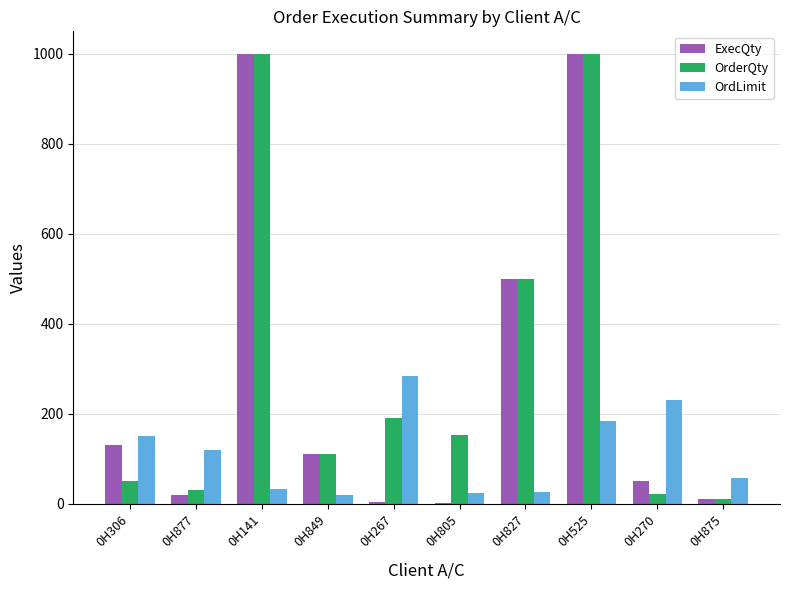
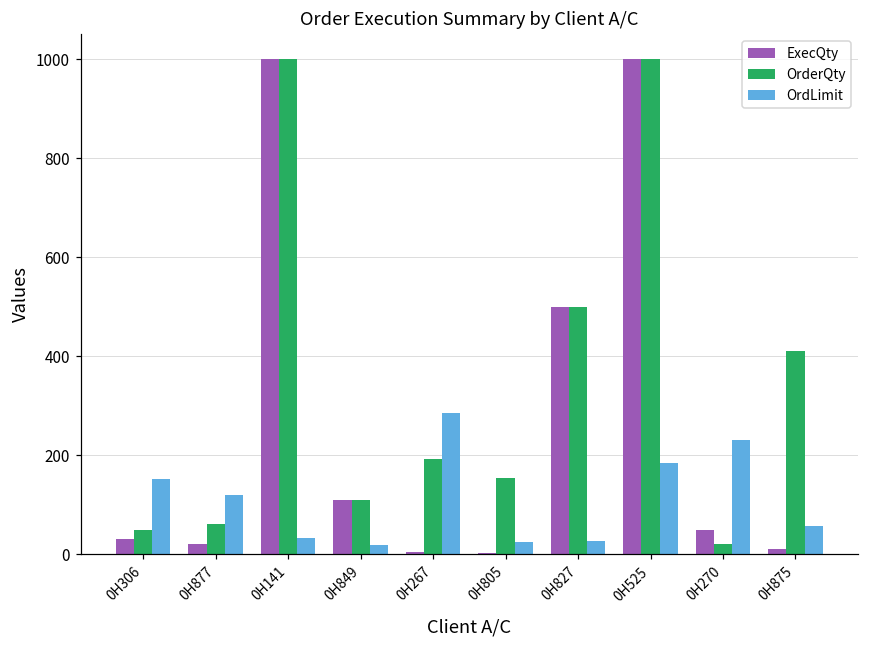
ExecQty, 0H306: 130 -> 30
OrderQty, 0H877: 30 -> 60
OrderQty, 0H875: 10 -> 410
